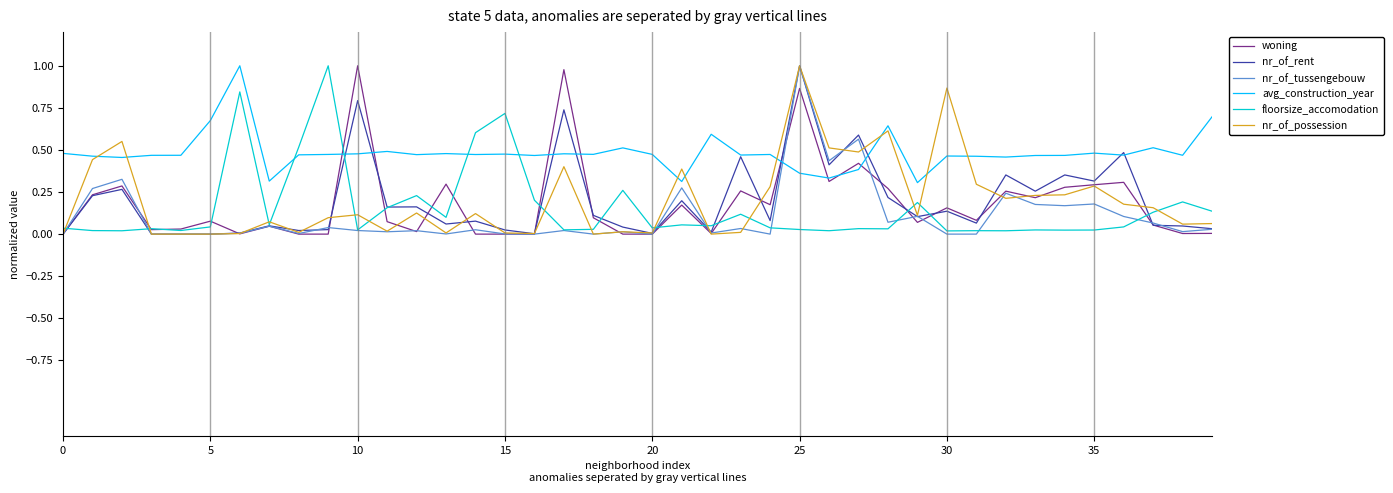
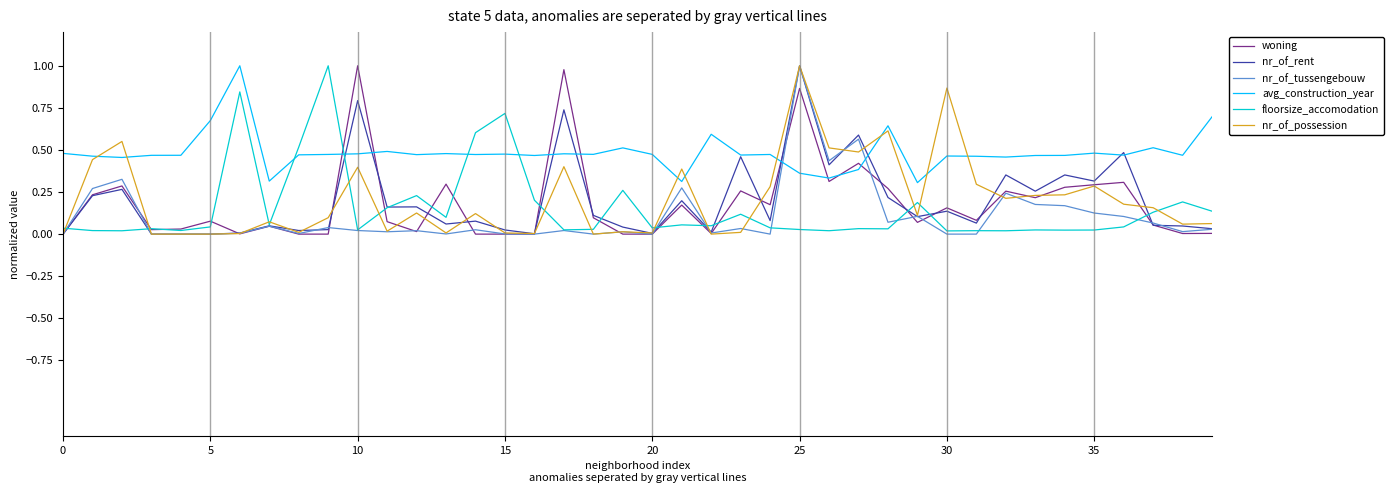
nr_of_possession, 10: 0.11 -> 0.40
nr_of_tussengebouw, 35: 0.18 -> 0.13
